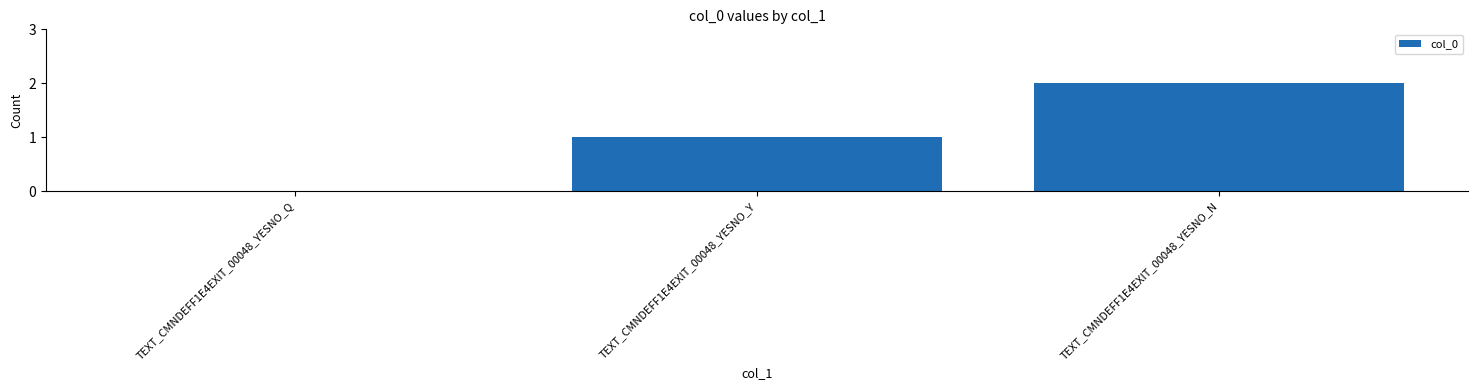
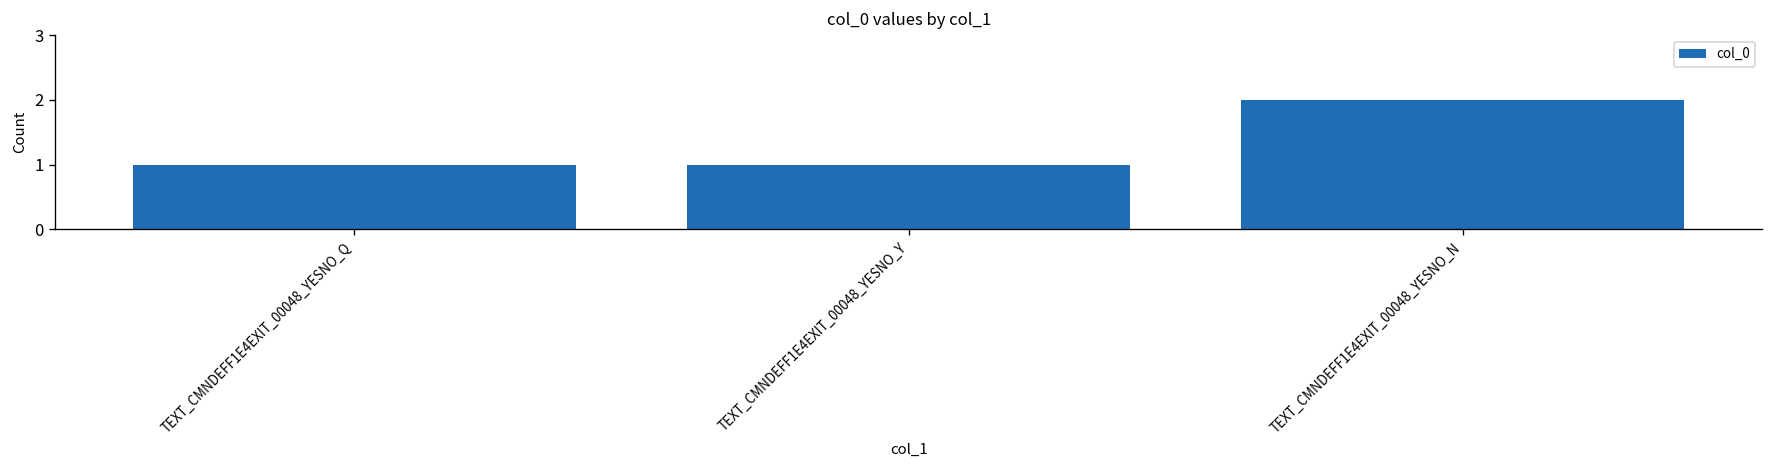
TEXT_CMNDEFF1E4EXIT_00048_YESNO_Q: 0 -> 1
